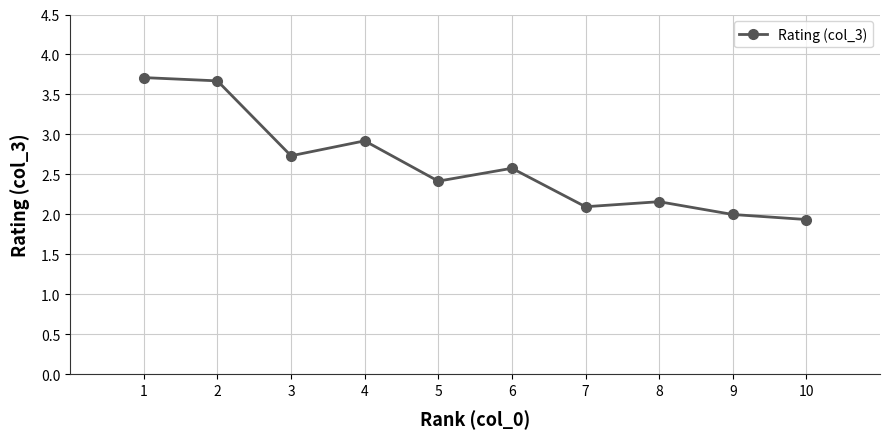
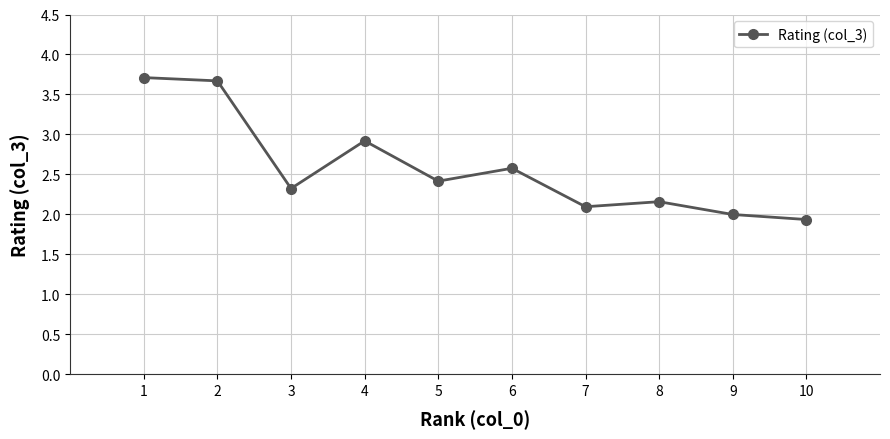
3: 2.7 -> 2.3
